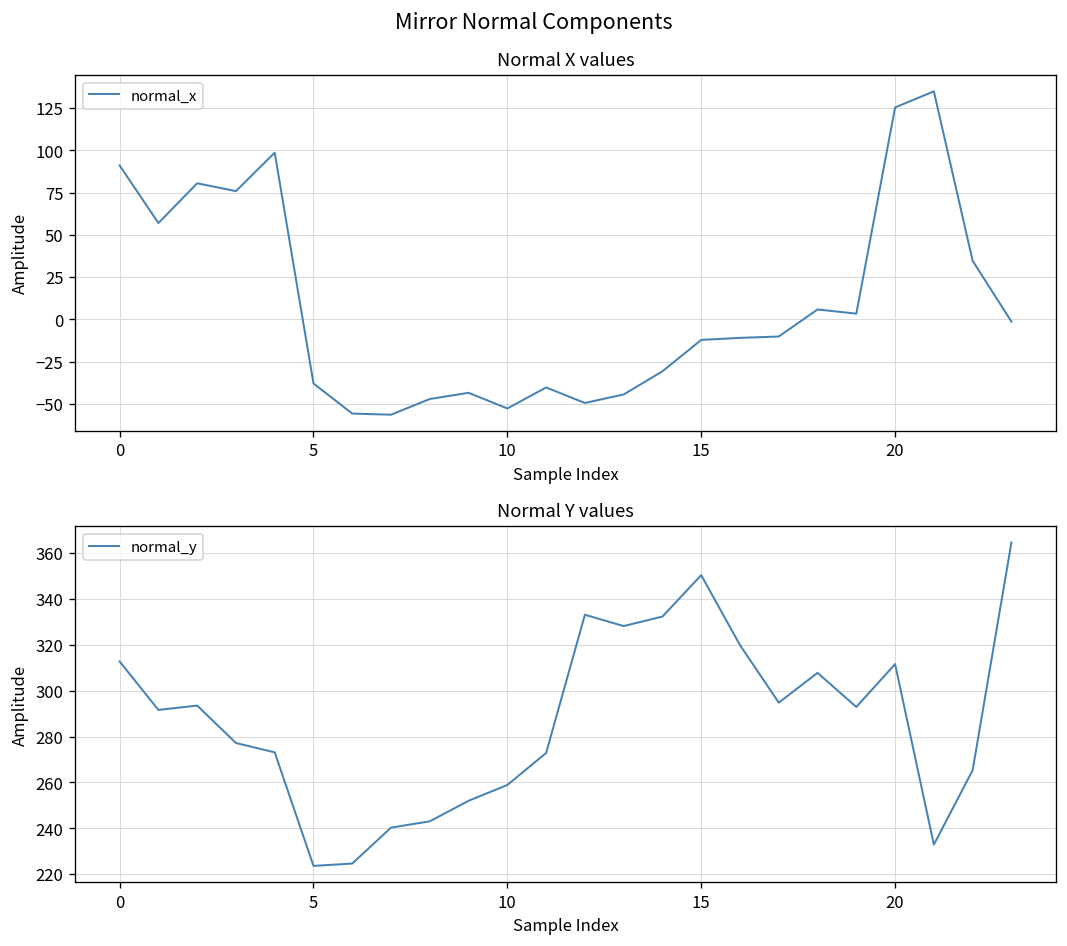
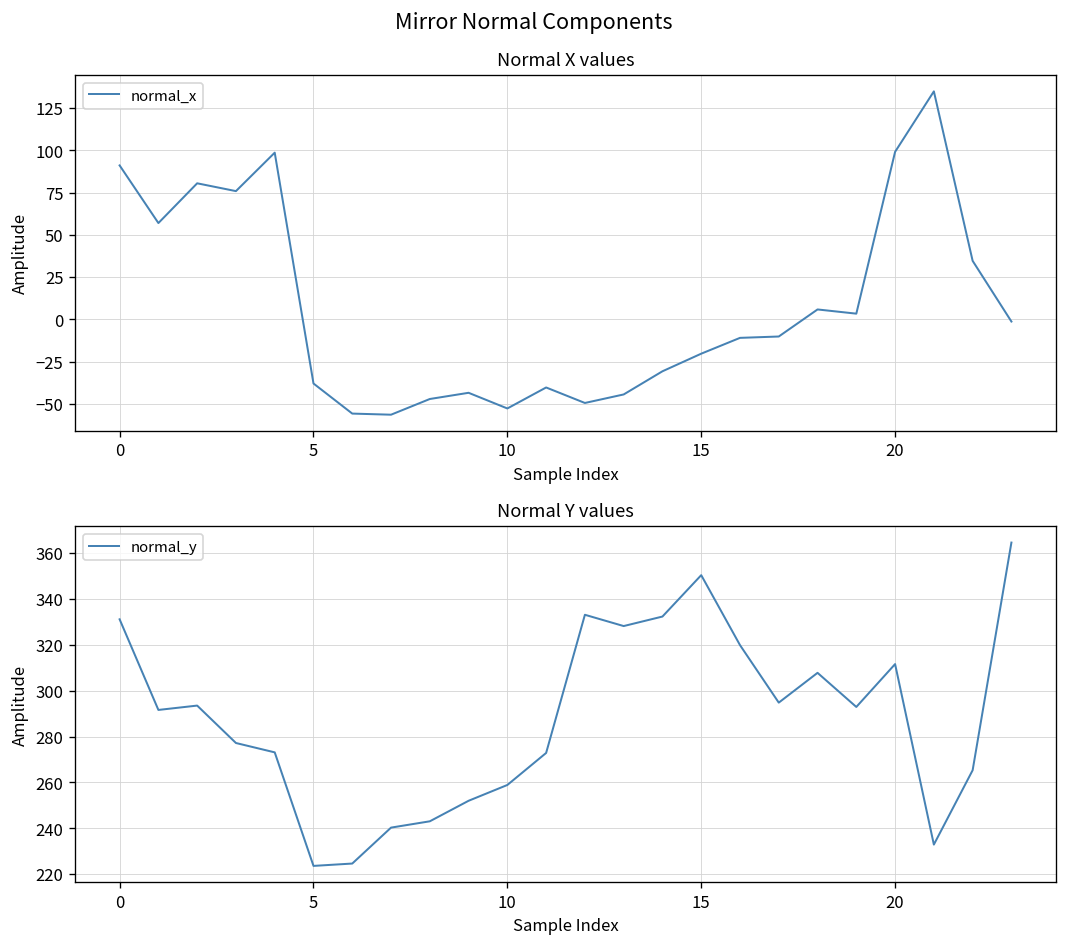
Normal X values, 15: -12 -> -20
Normal X values, 20: 125 -> 99
Normal Y values, 0: 313 -> 331
